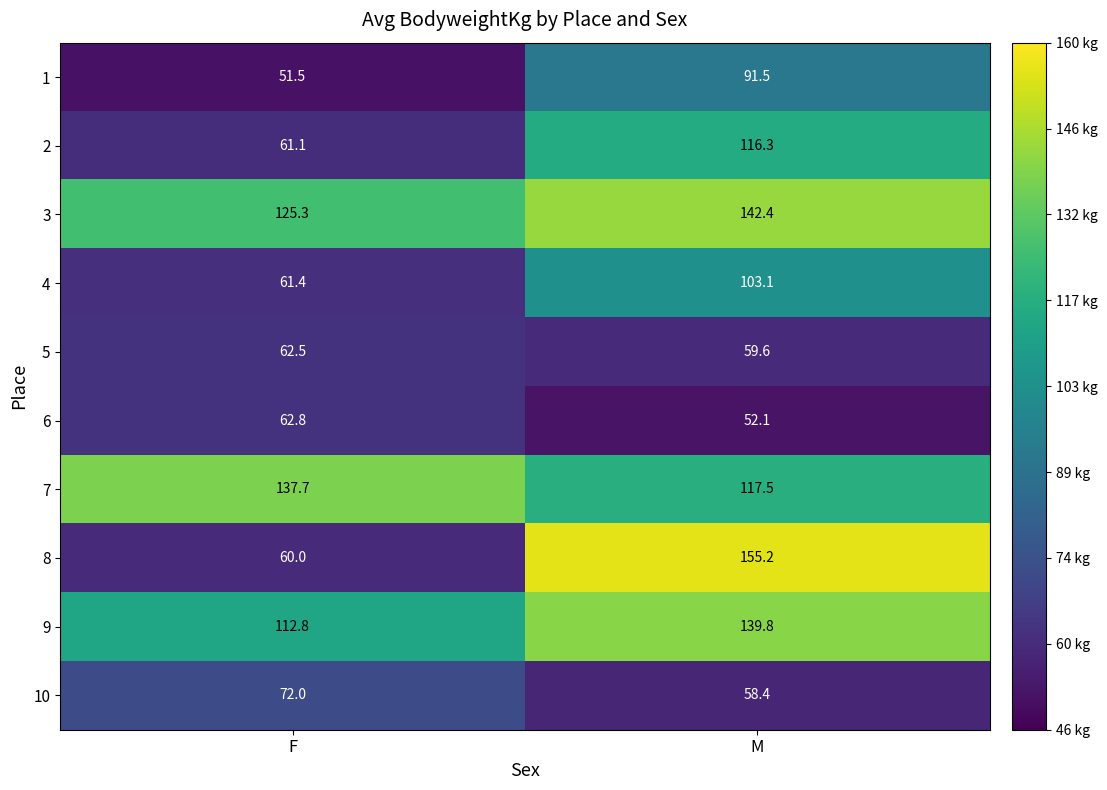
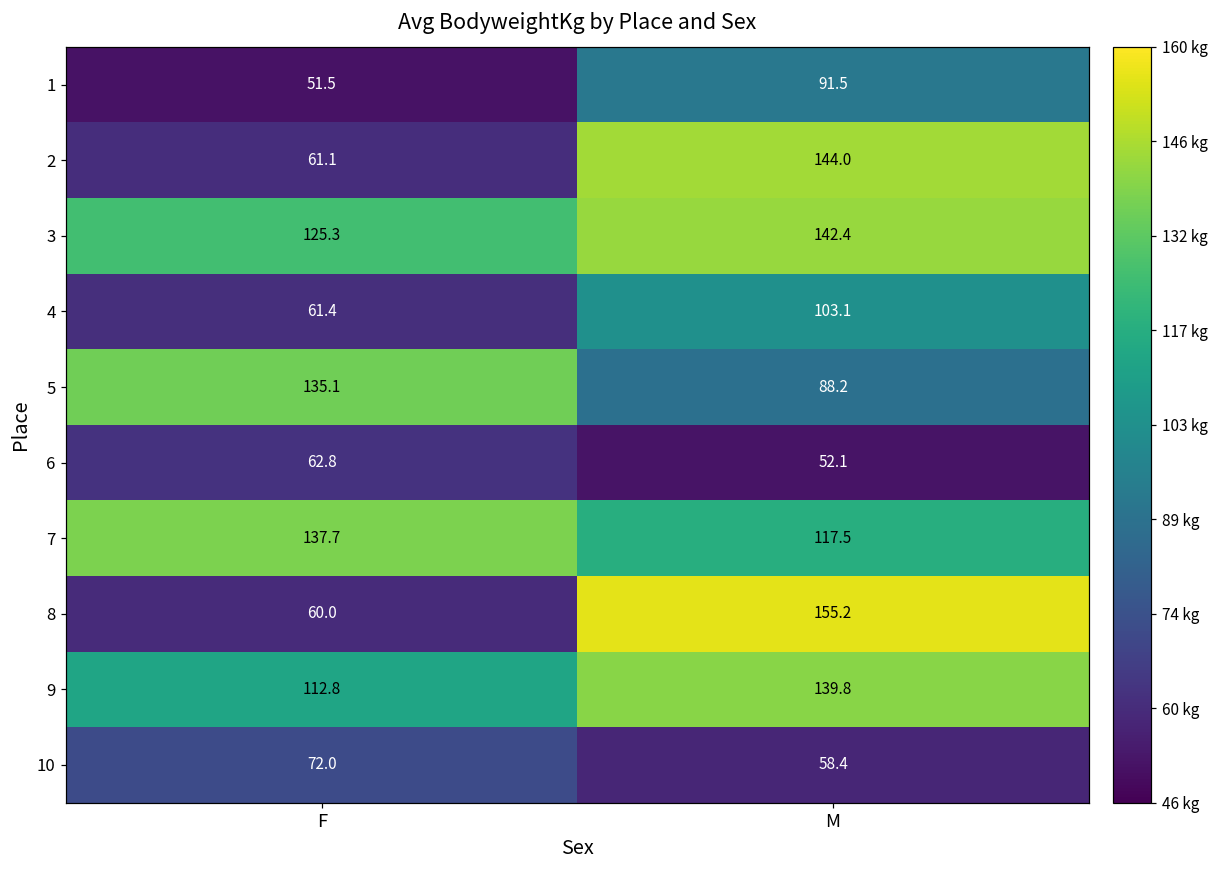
2, M: 116.3 -> 144.0
5, F: 62.5 -> 135.1
5, M: 59.6 -> 88.2
